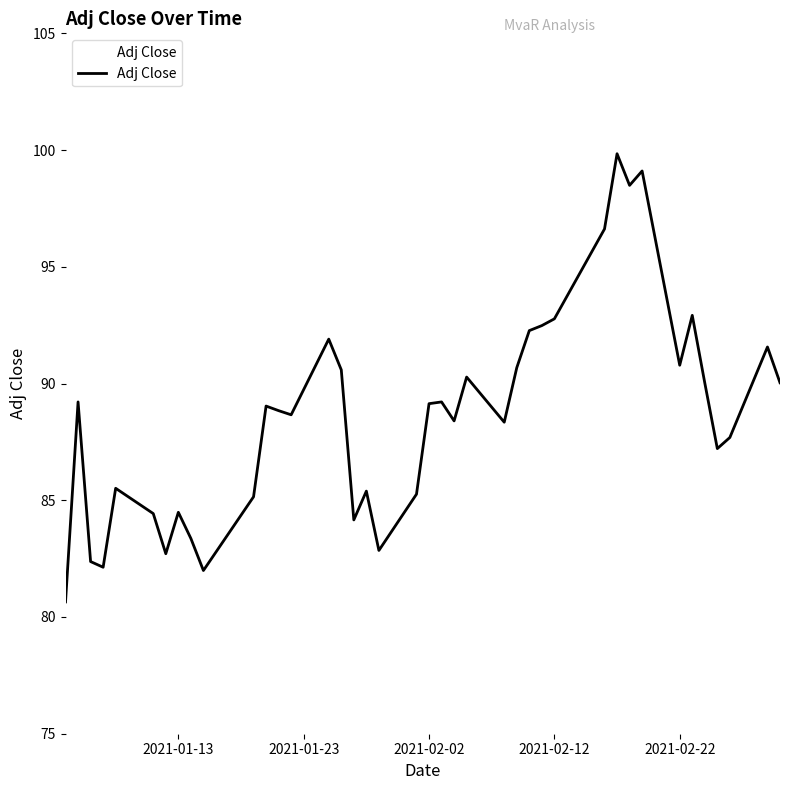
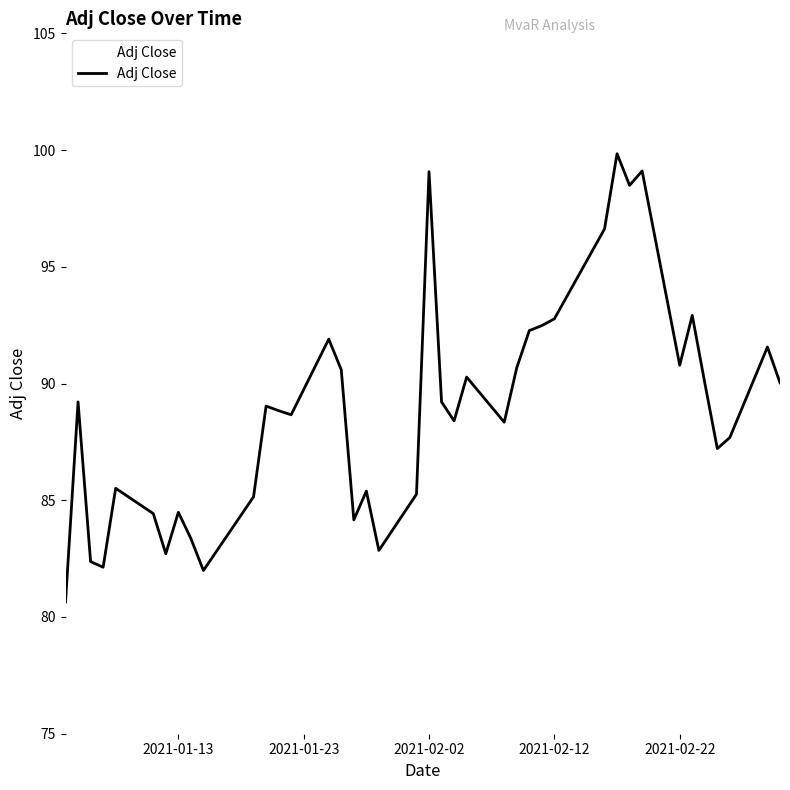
2021-02-02: 89.1 -> 99.1
